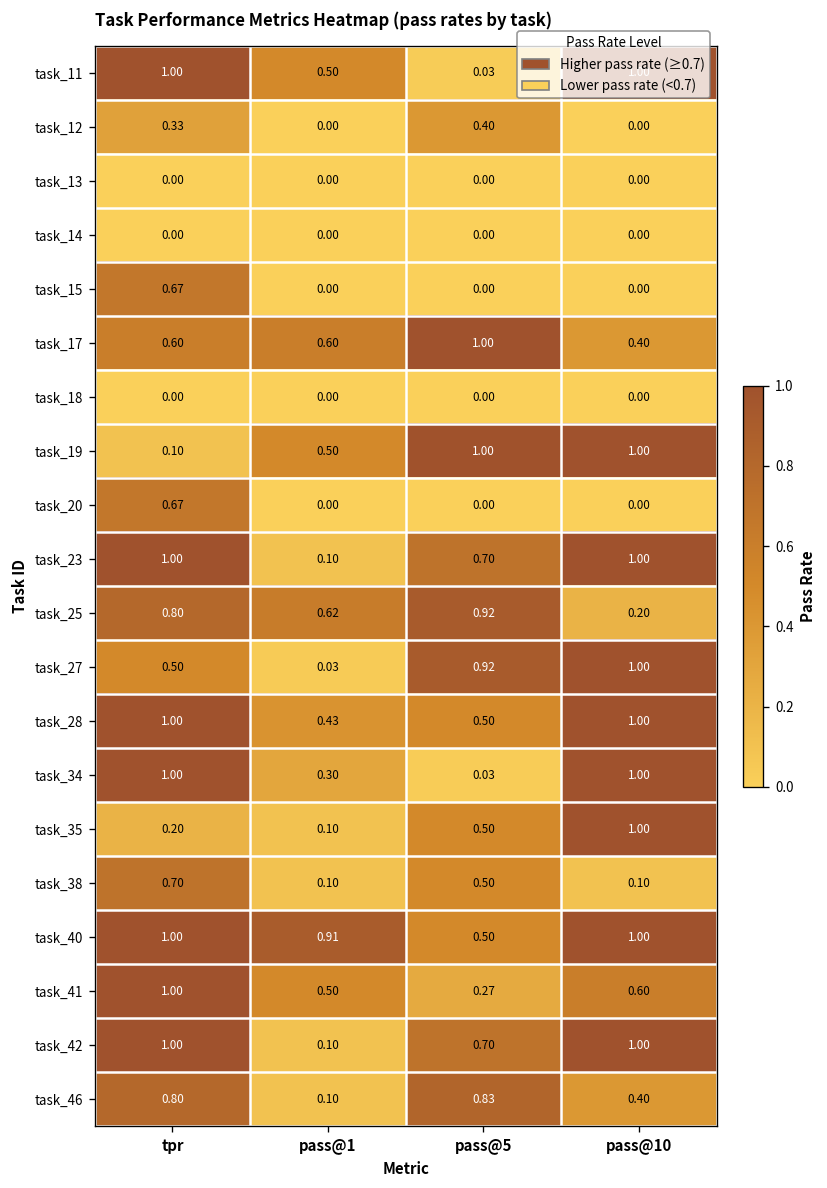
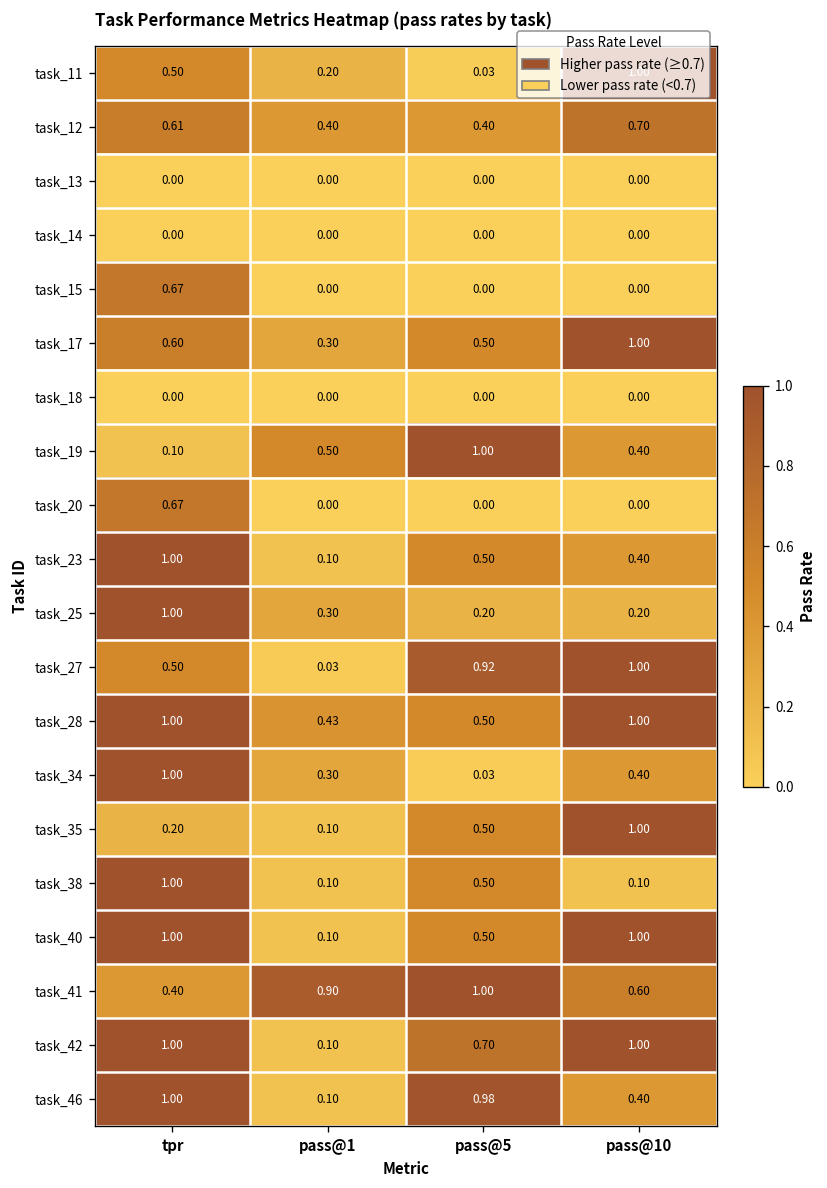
task_11, tpr: 1.00 -> 0.50
task_11, pass@1: 0.50 -> 0.20
task_12, tpr: 0.33 -> 0.61
task_12, pass@1: 0.00 -> 0.40
task_12, pass@10: 0.00 -> 0.70
task_17, pass@1: 0.60 -> 0.30
task_17, pass@5: 1.00 -> 0.50
task_17, pass@10: 0.40 -> 1.00
task_19, pass@10: 1.00 -> 0.40
task_23, pass@5: 0.70 -> 0.50
task_23, pass@10: 1.00 -> 0.40
task_25, tpr: 0.80 -> 1.00
task_25, pass@1: 0.62 -> 0.30
task_25, pass@5: 0.92 -> 0.20
task_34, pass@10: 1.00 -> 0.40
task_38, tpr: 0.70 -> 1.00
task_40, pass@1: 0.91 -> 0.10
task_41, tpr: 1.00 -> 0.40
task_41, pass@1: 0.50 -> 0.90
task_41, pass@5: 0.27 -> 1.00
task_46, tpr: 0.80 -> 1.00
task_46, pass@5: 0.83 -> 0.98
